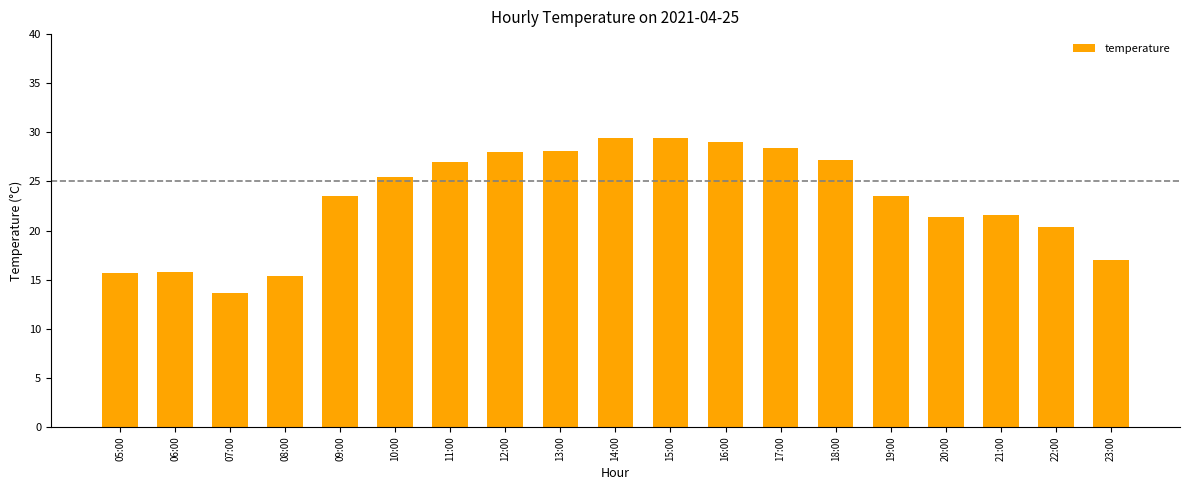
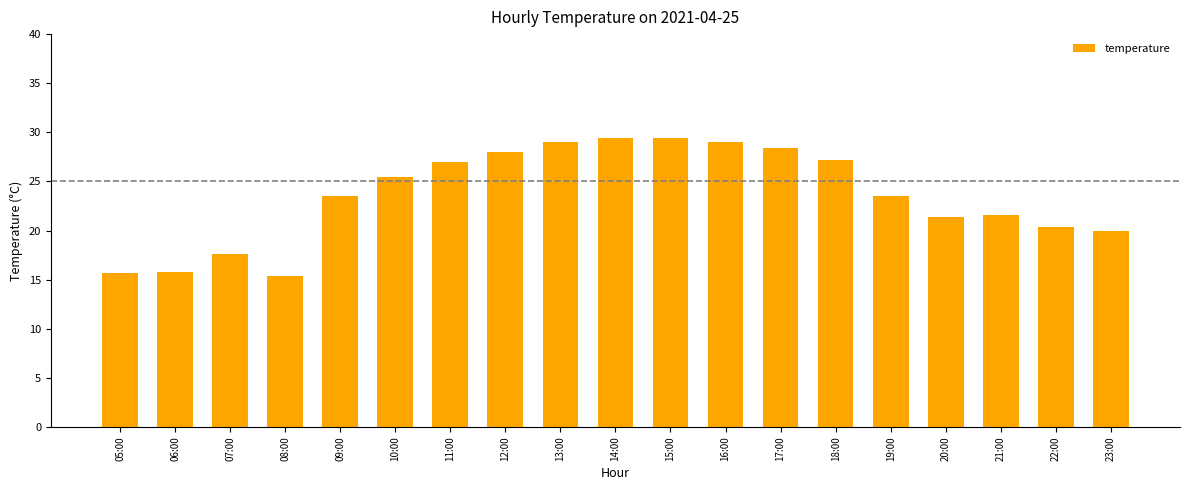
07:00: 14 -> 18
13:00: 28 -> 29
23:00: 17 -> 20
